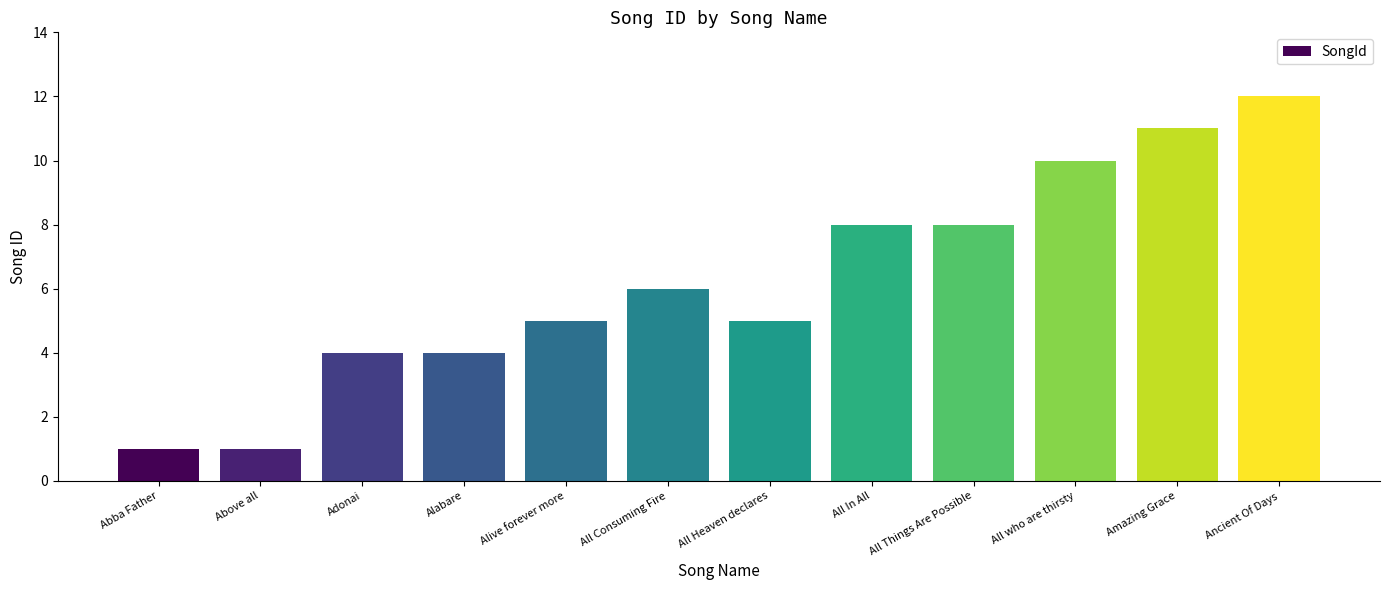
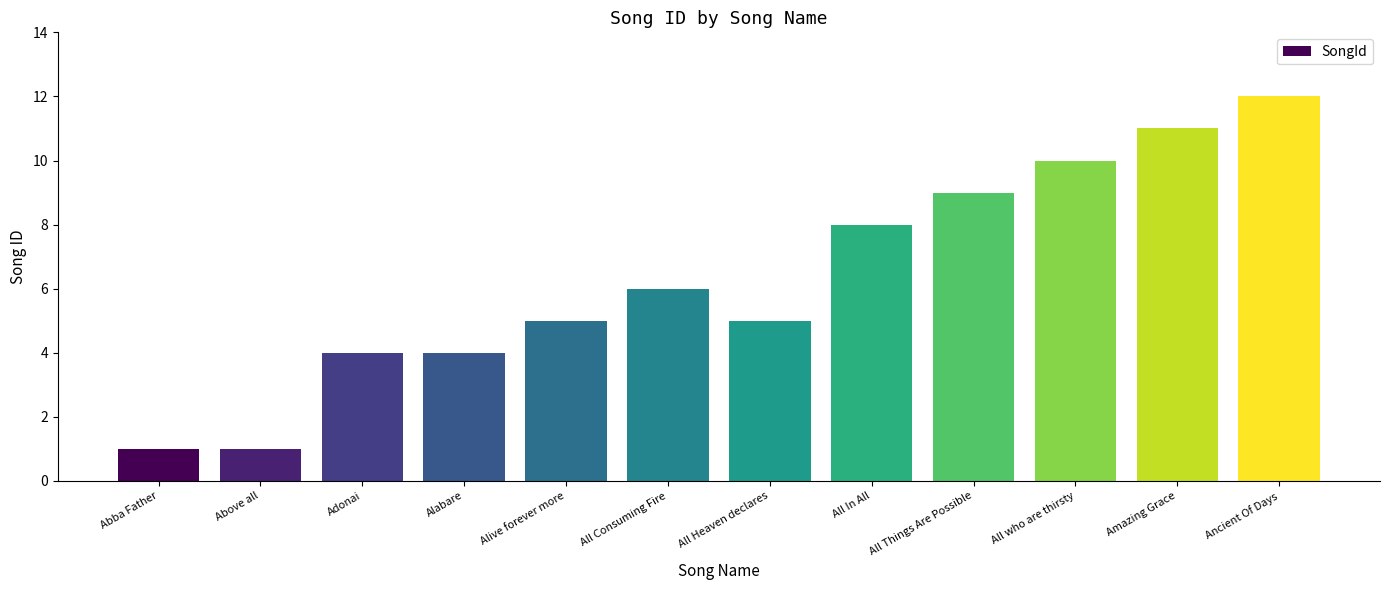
All Things Are Possible: 8 -> 9
